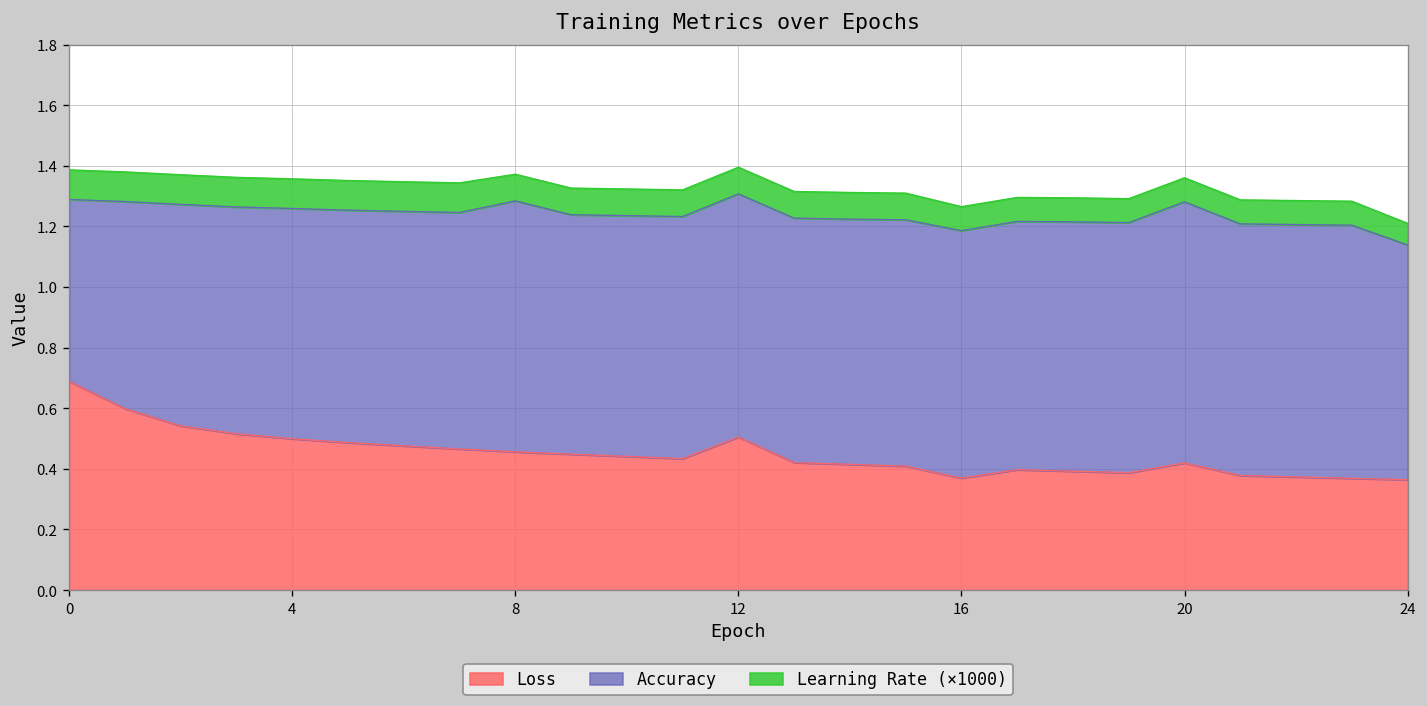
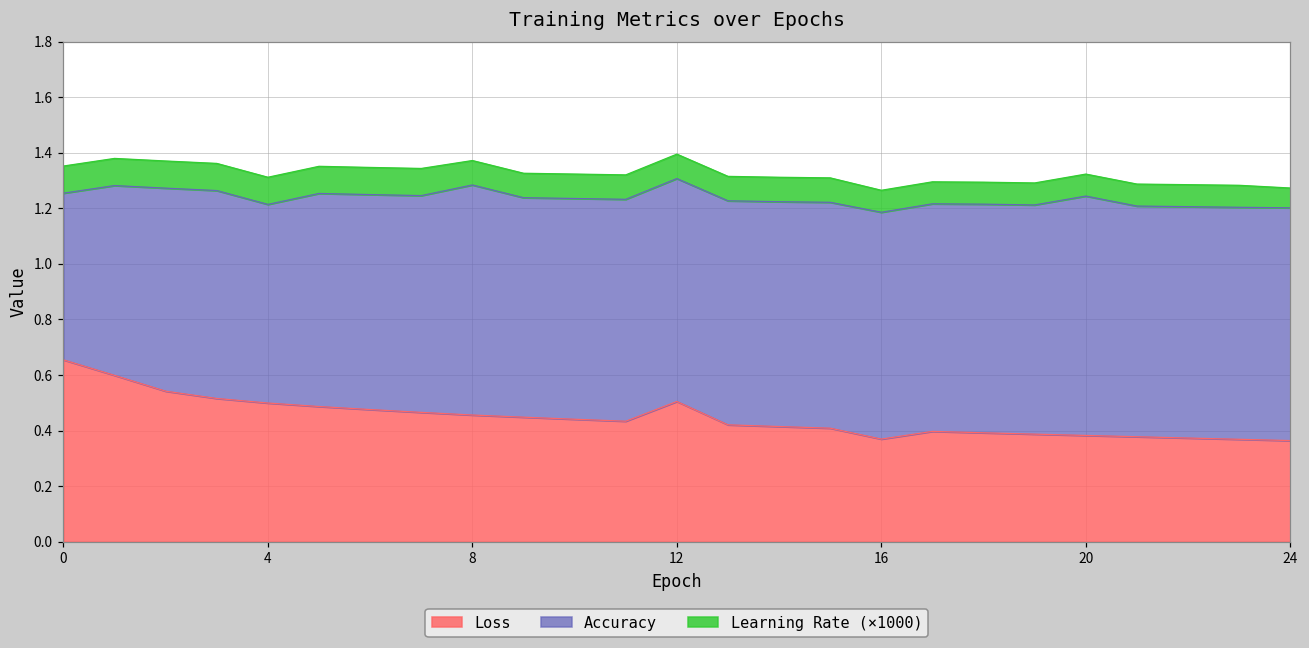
Loss, 0: 0.69 -> 0.65
Accuracy, 4: 0.76 -> 0.71
Loss, 20: 0.42 -> 0.38
Accuracy, 24: 0.77 -> 0.84
